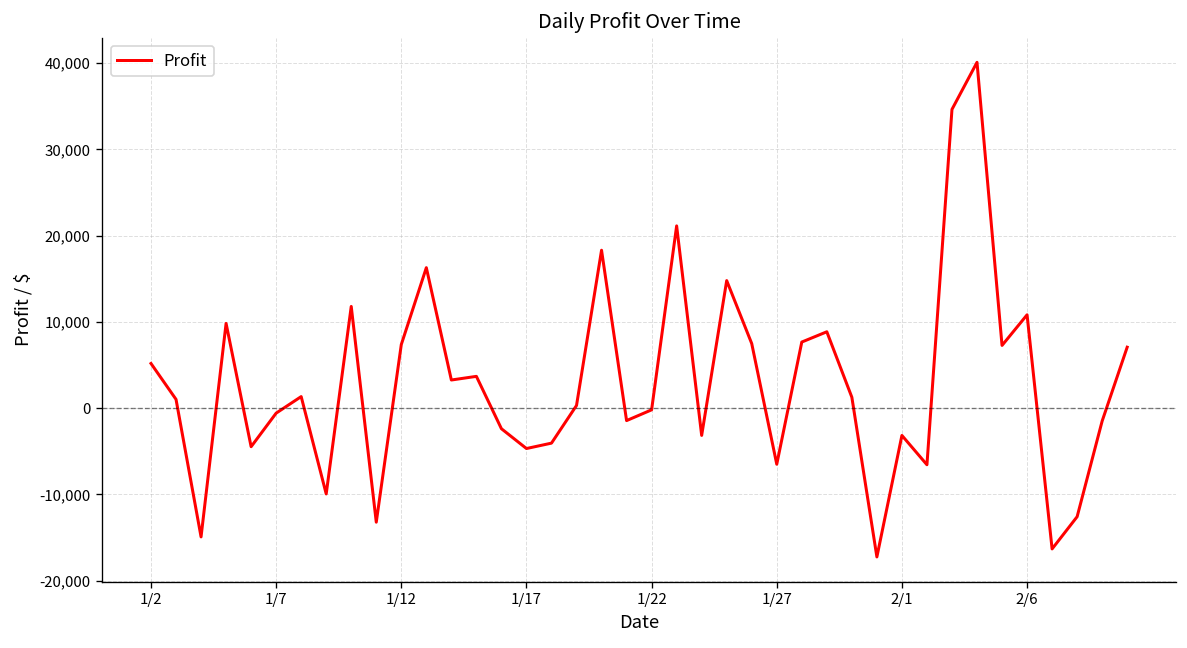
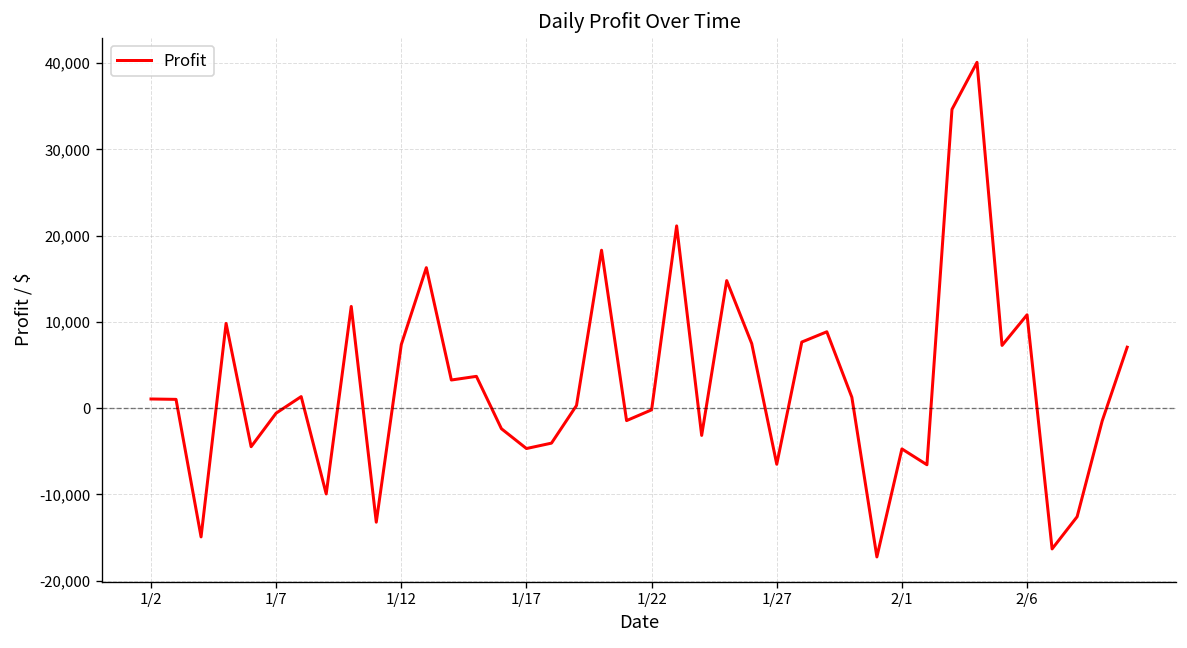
1/2: 5,000 -> 1,000
2/1: -3,000 -> -5,000
